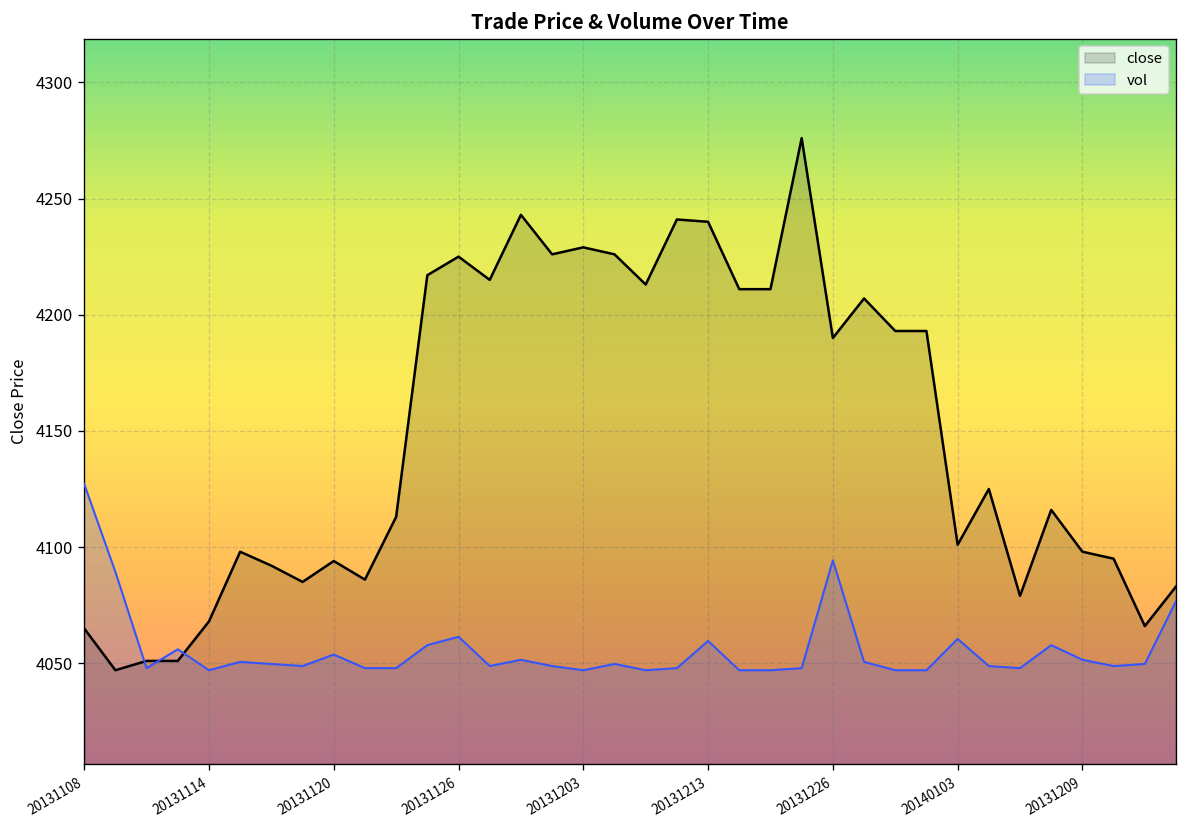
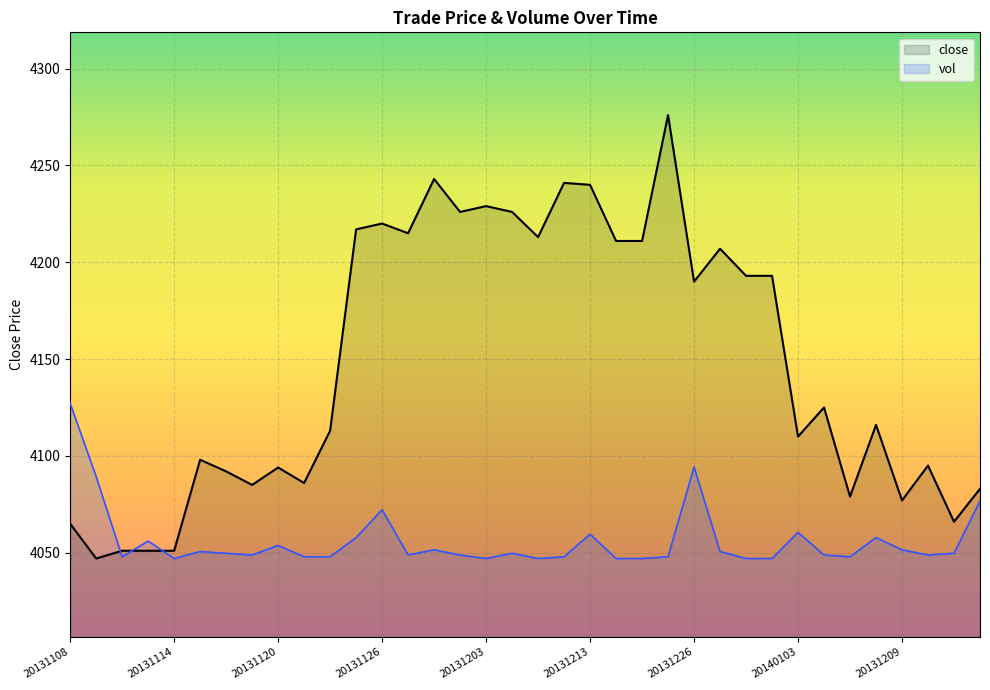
close, 20131114: 4068 -> 4051
close, 20131126: 4225 -> 4220
vol, 20131126: 4061 -> 4072
close, 20140103: 4101 -> 4110
close, 20131209: 4098 -> 4077
